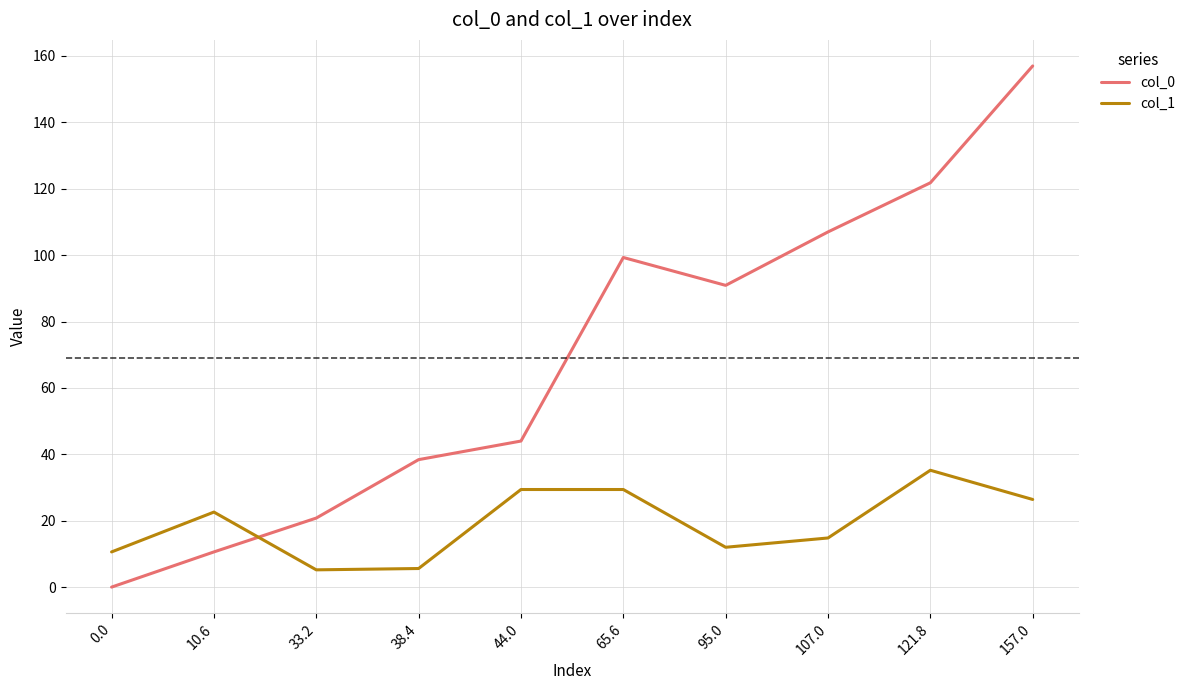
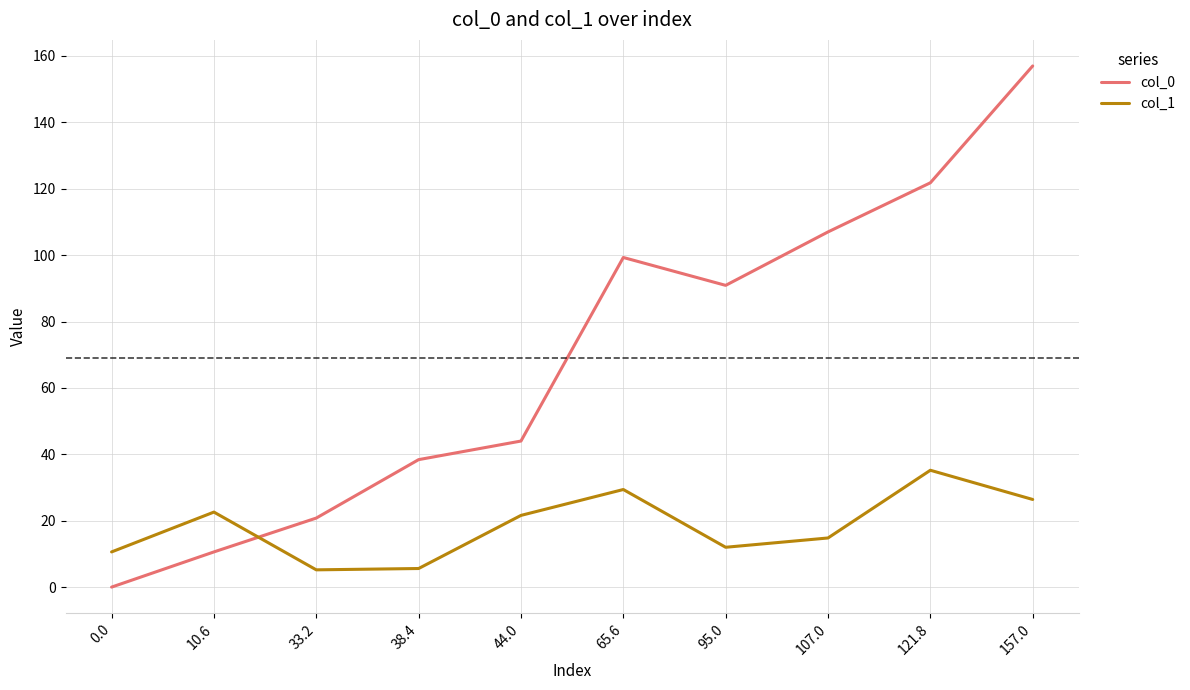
col_1, 44.0: 29 -> 22
